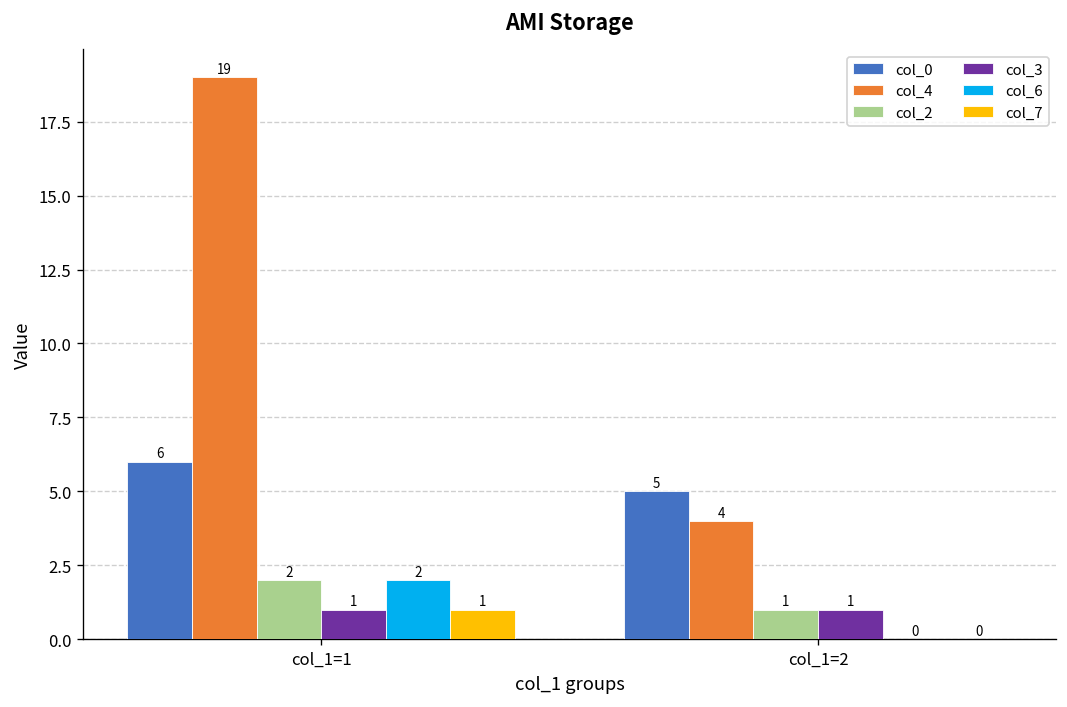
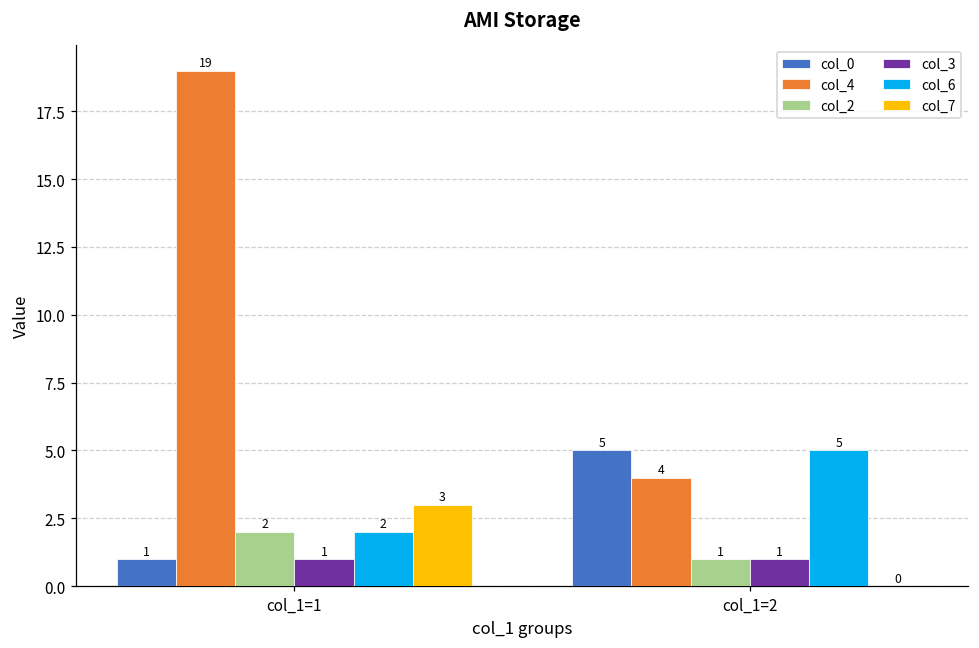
col_0, col_1=1: 6 -> 1
col_7, col_1=1: 1 -> 3
col_6, col_1=2: 0 -> 5
